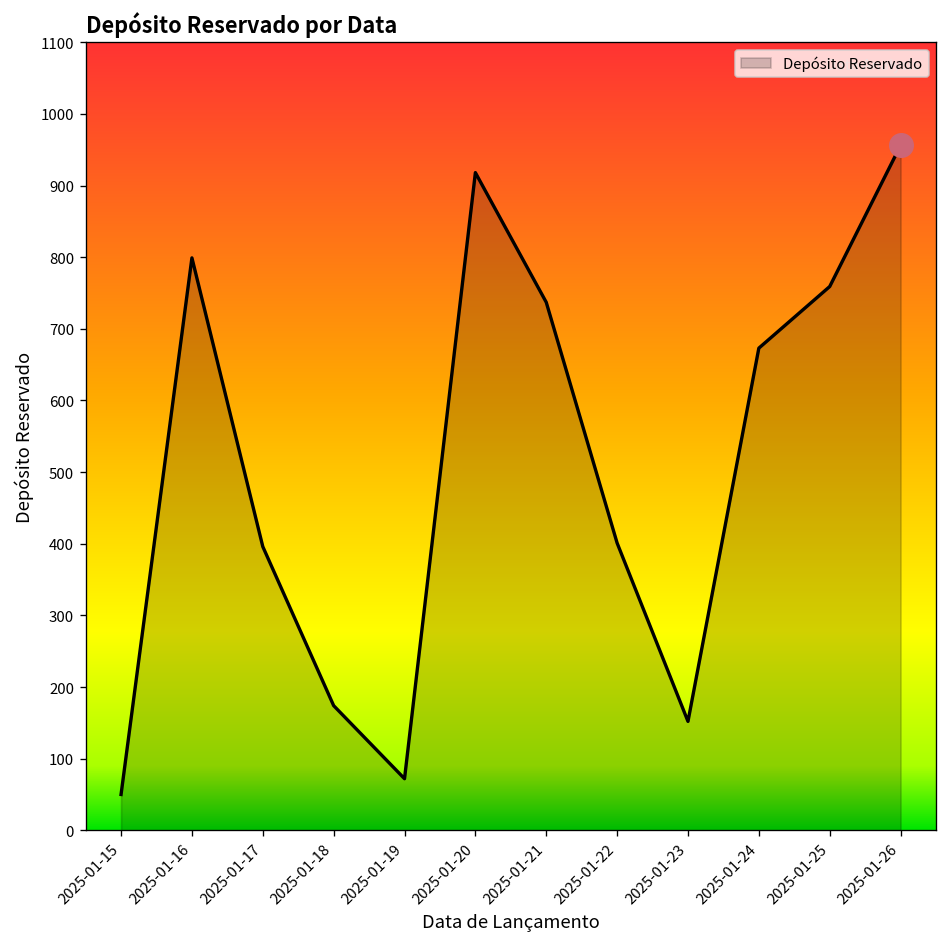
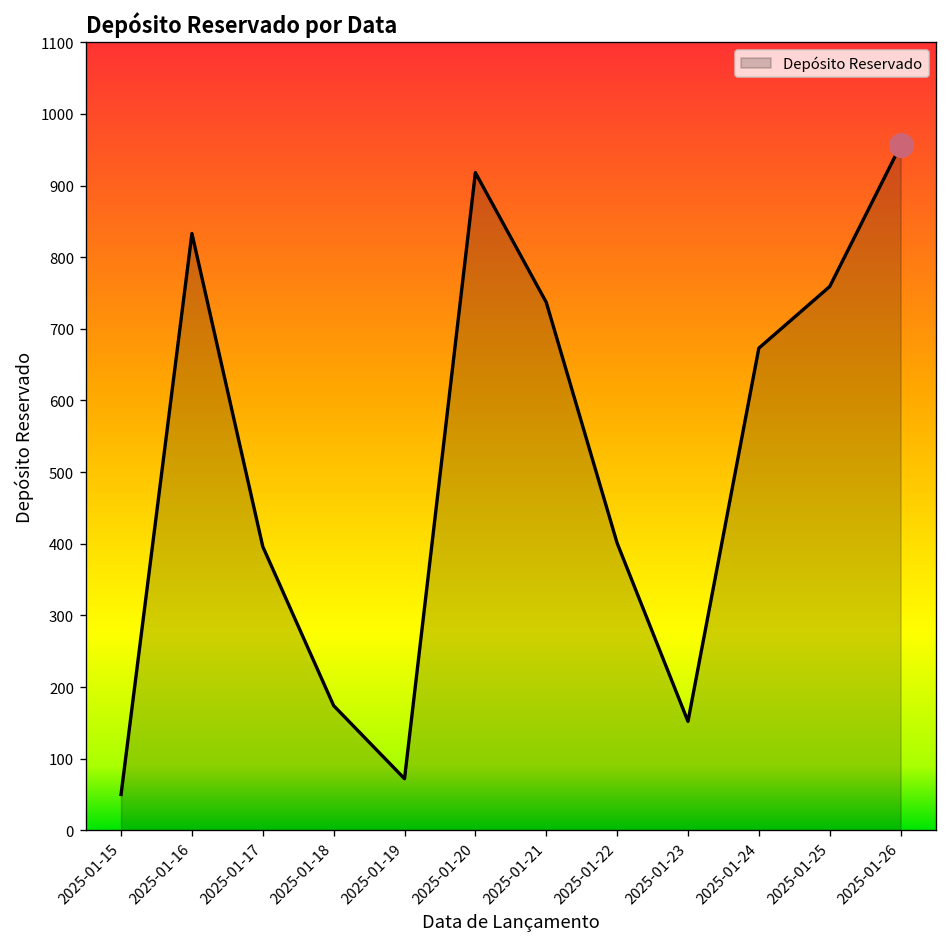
Depósito Reservado, 2025-01-16: 800 -> 830
